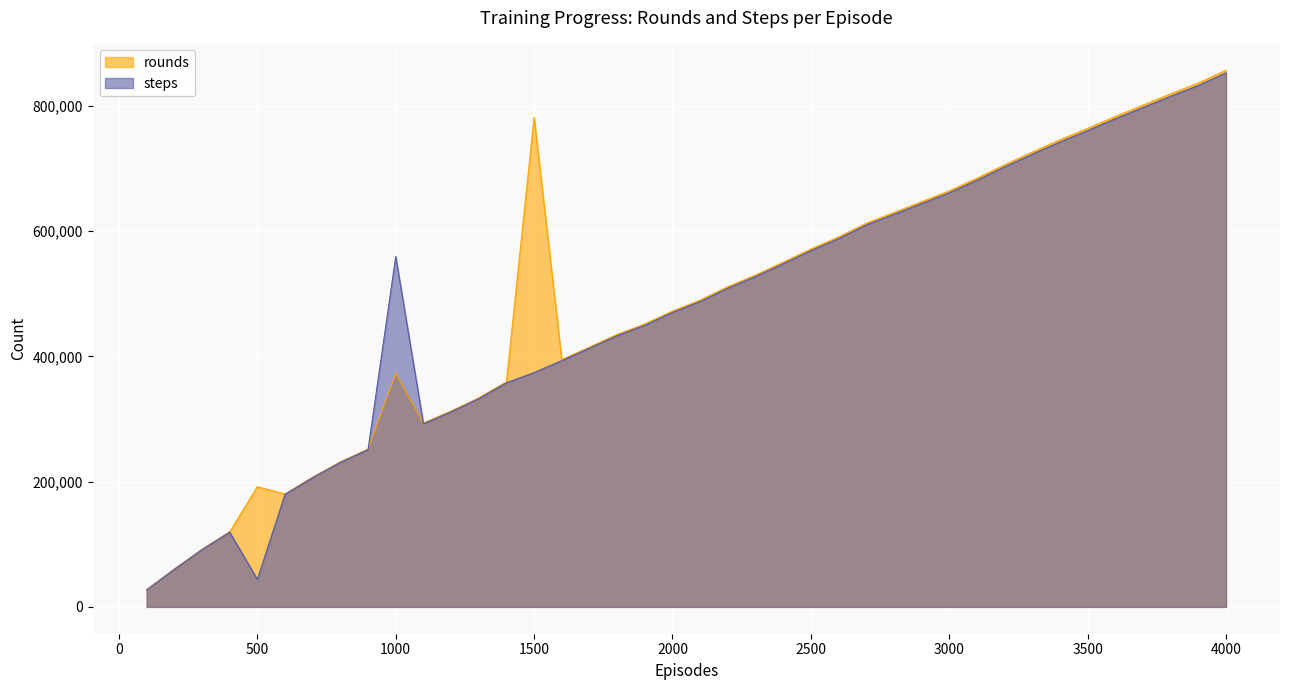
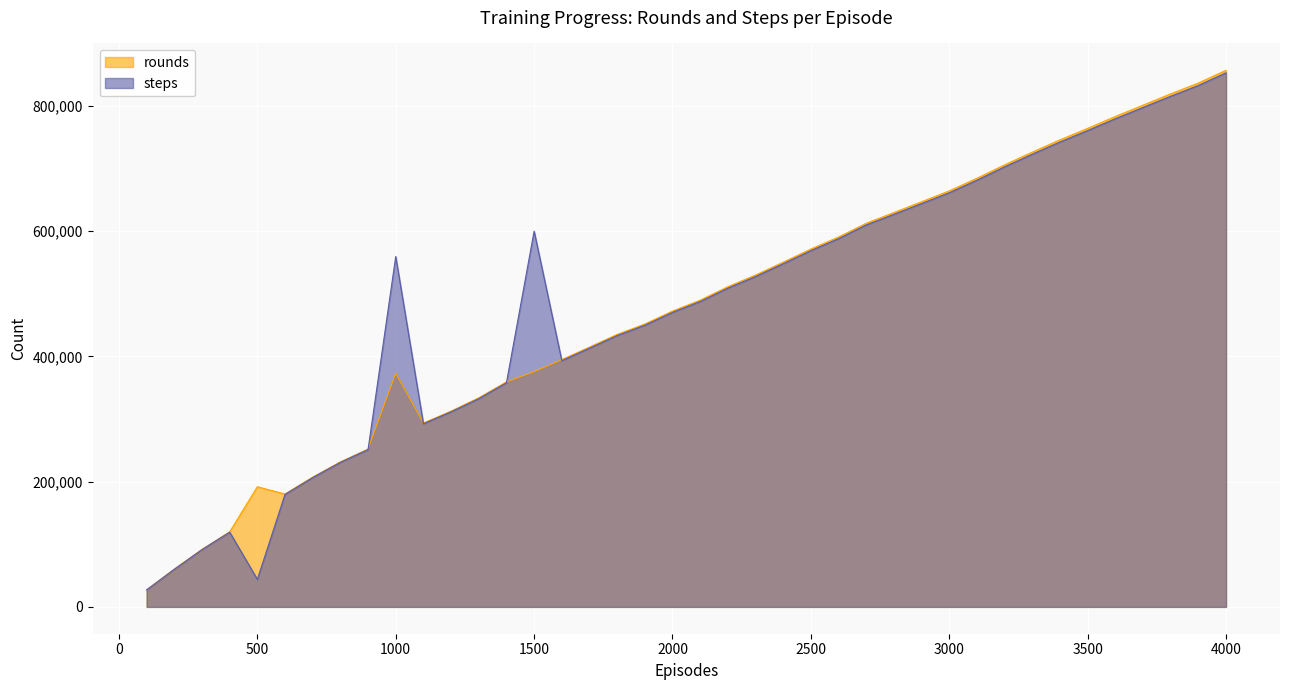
rounds, 1500: 780,000 -> 380,000
steps, 1500: 370,000 -> 600,000
